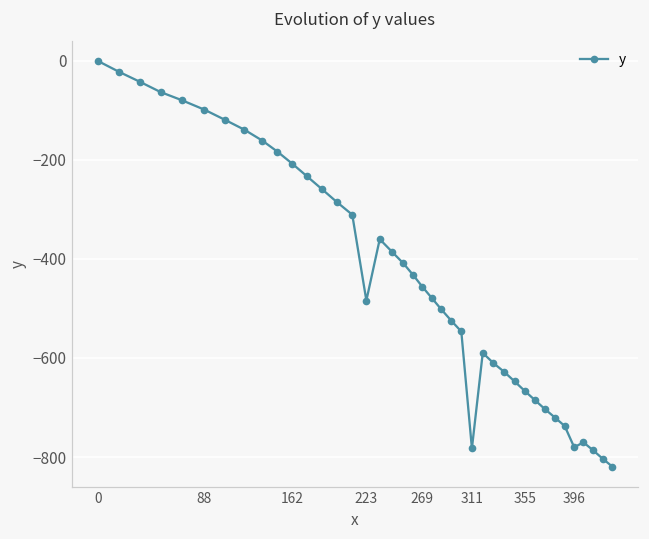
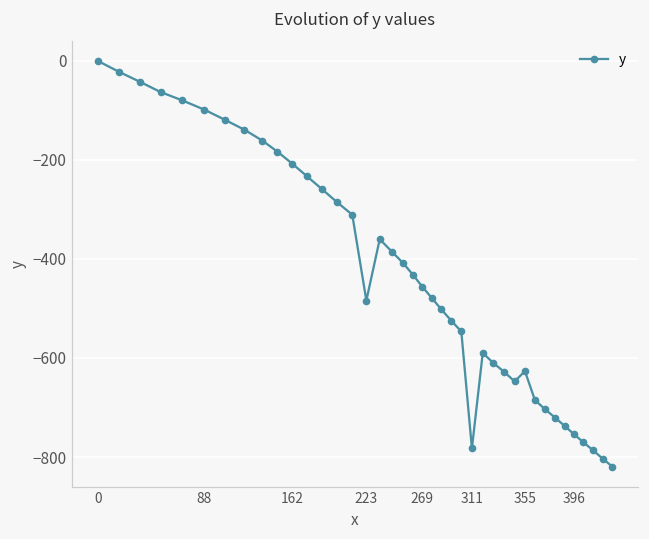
355: -670 -> -630
396: -780 -> -750
